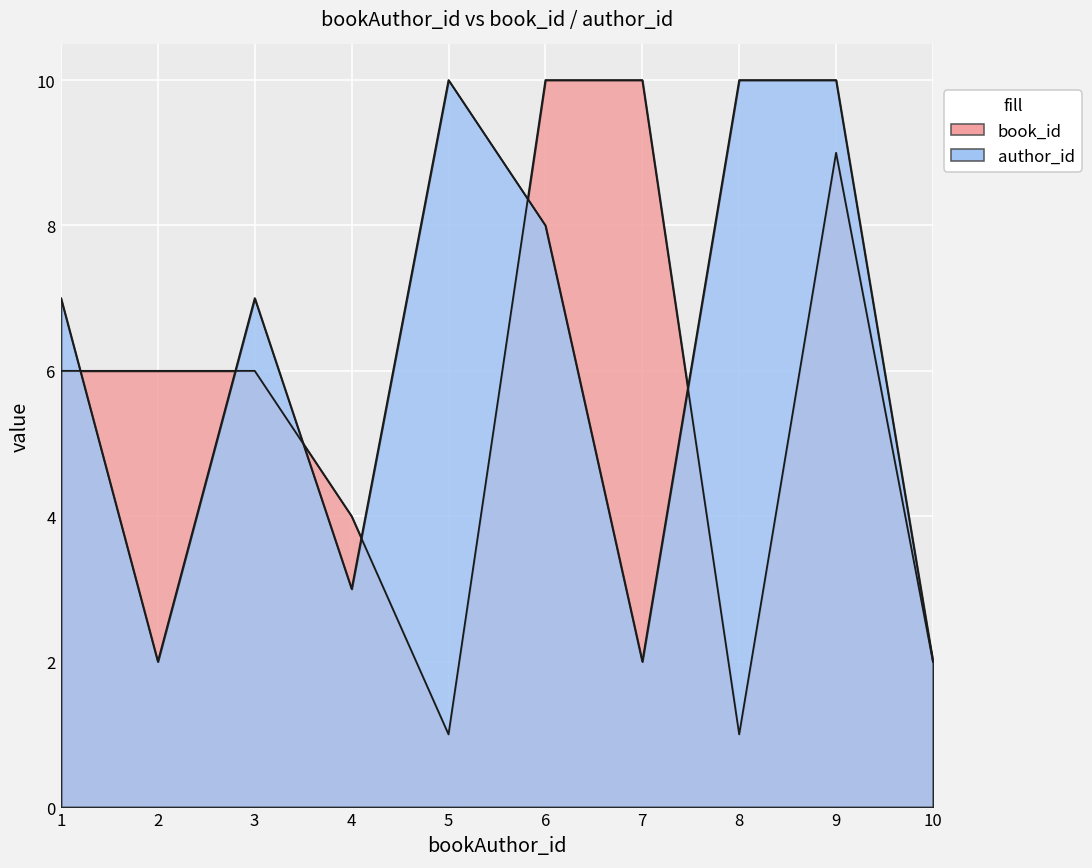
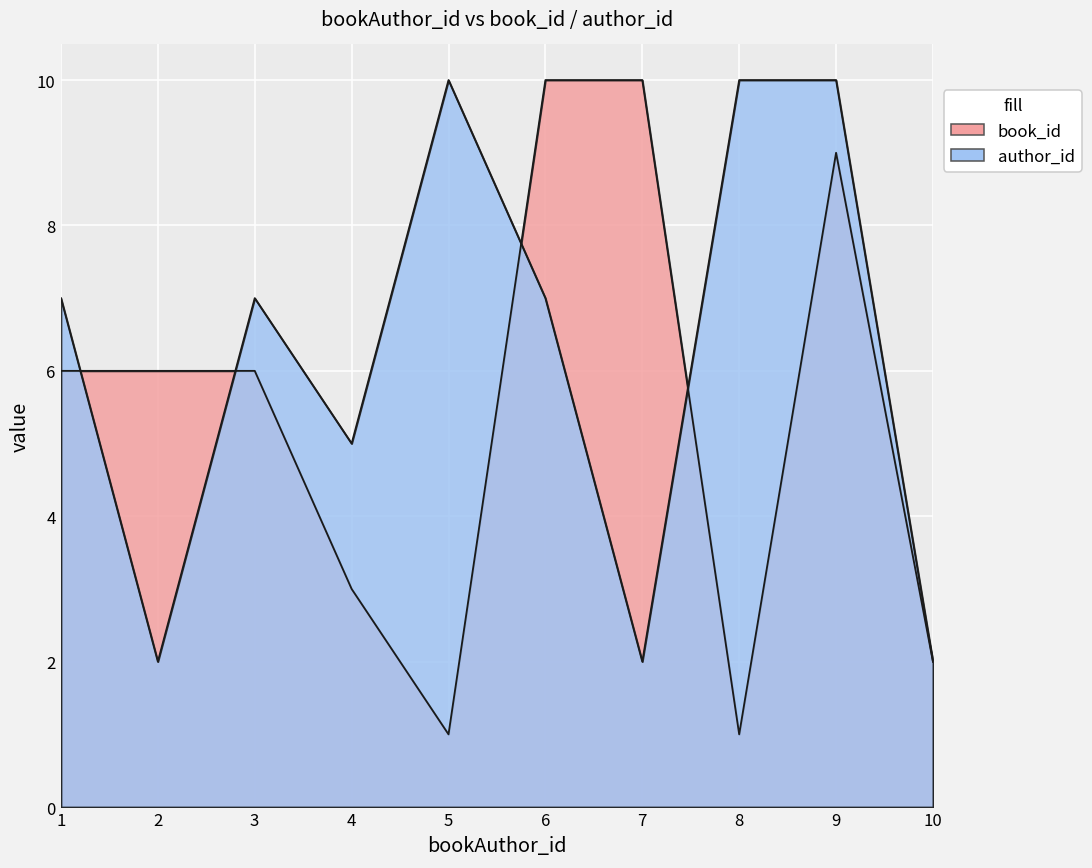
book_id, 4: 4 -> 3
author_id, 4: 3 -> 5
author_id, 6: 8 -> 7
